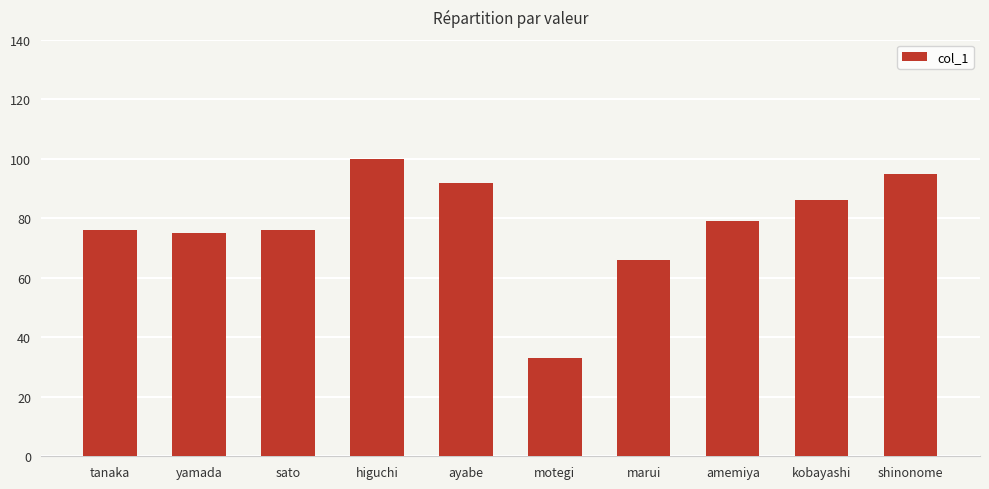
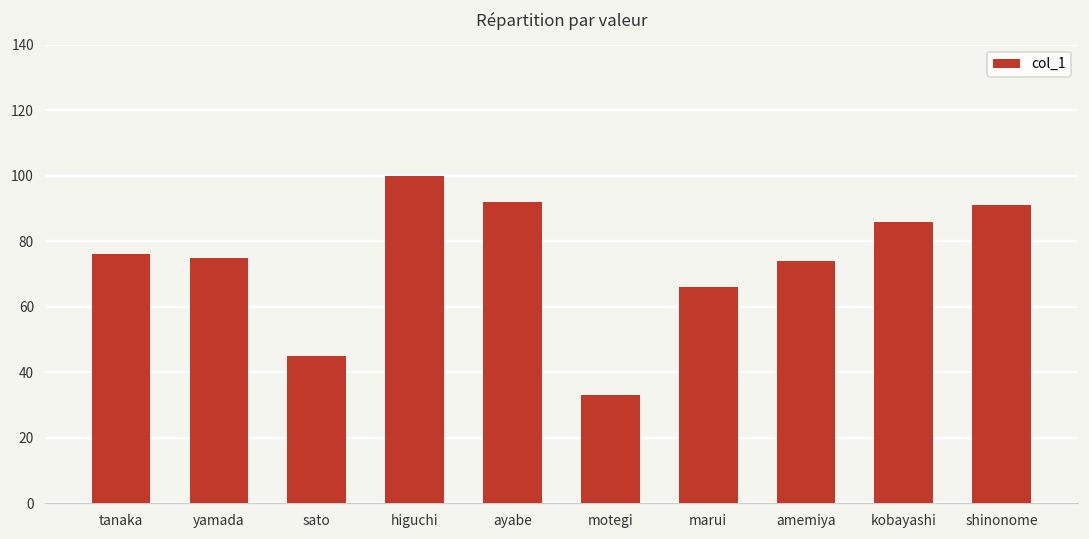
sato: 76 -> 45
amemiya: 79 -> 74
shinonome: 95 -> 91
